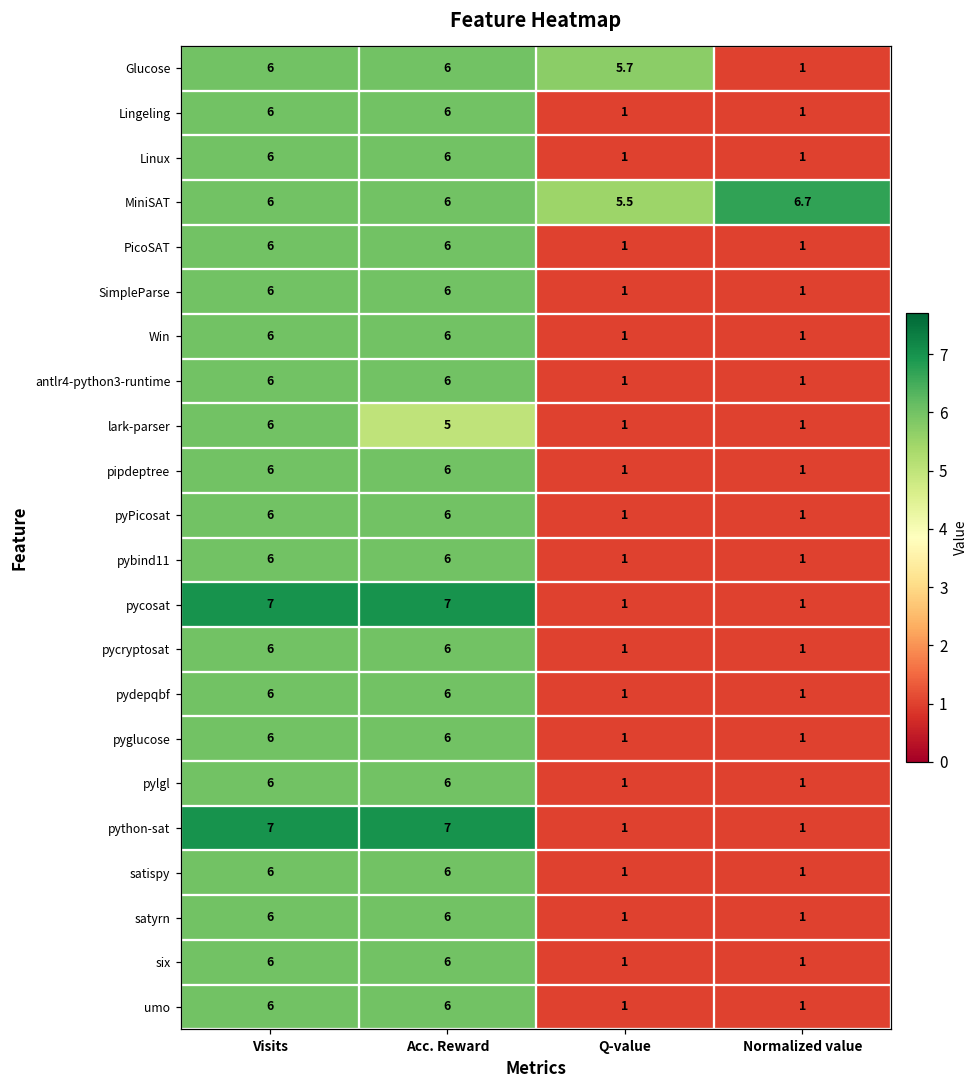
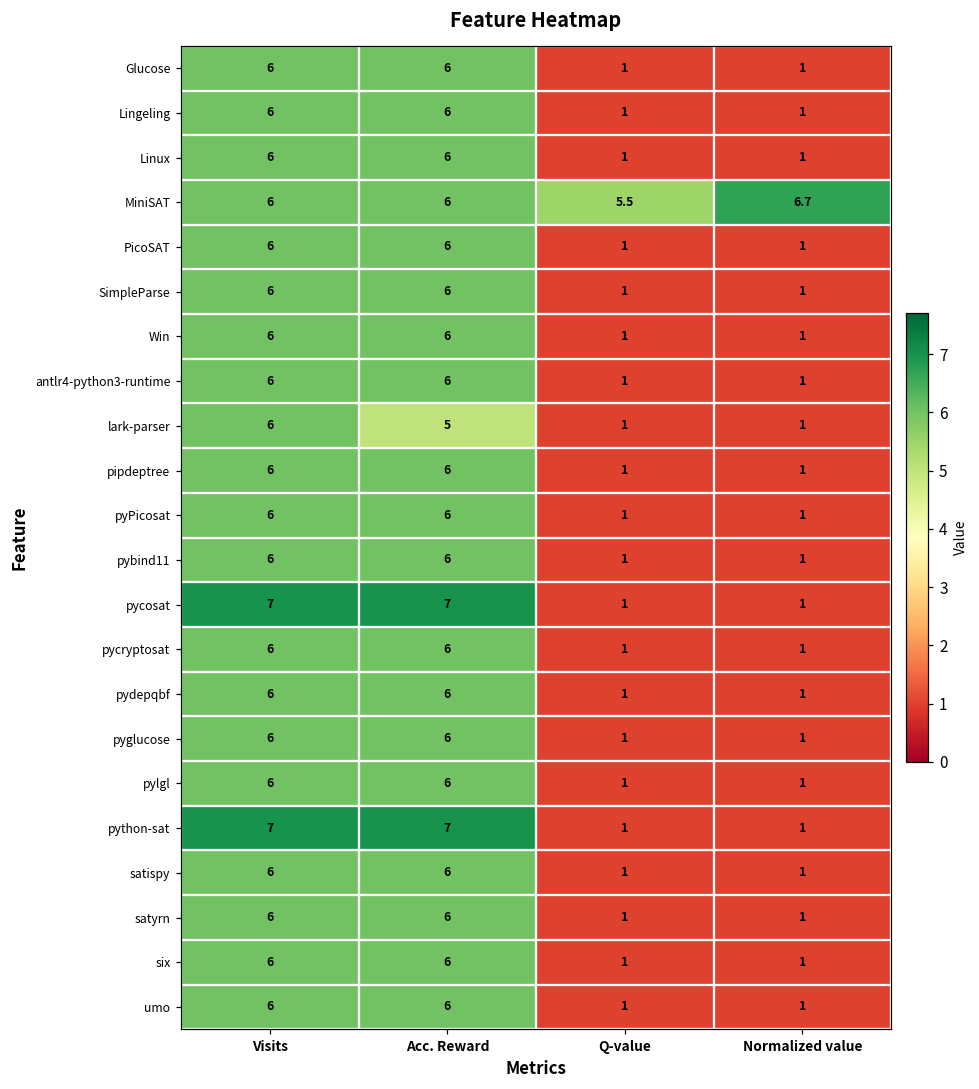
Glucose, Q-value: 5.7 -> 1
